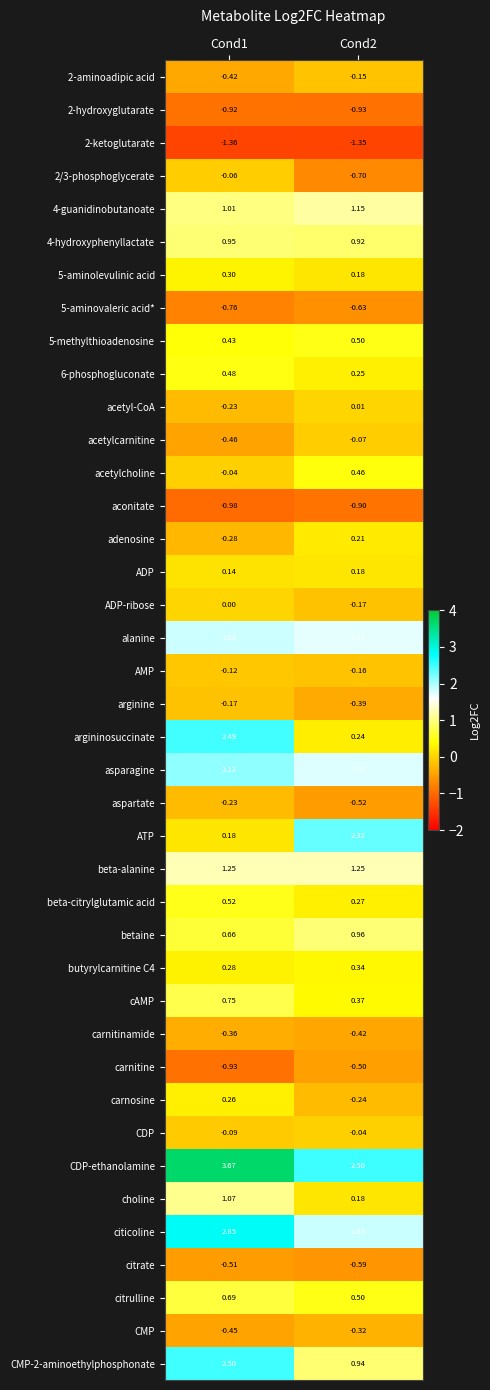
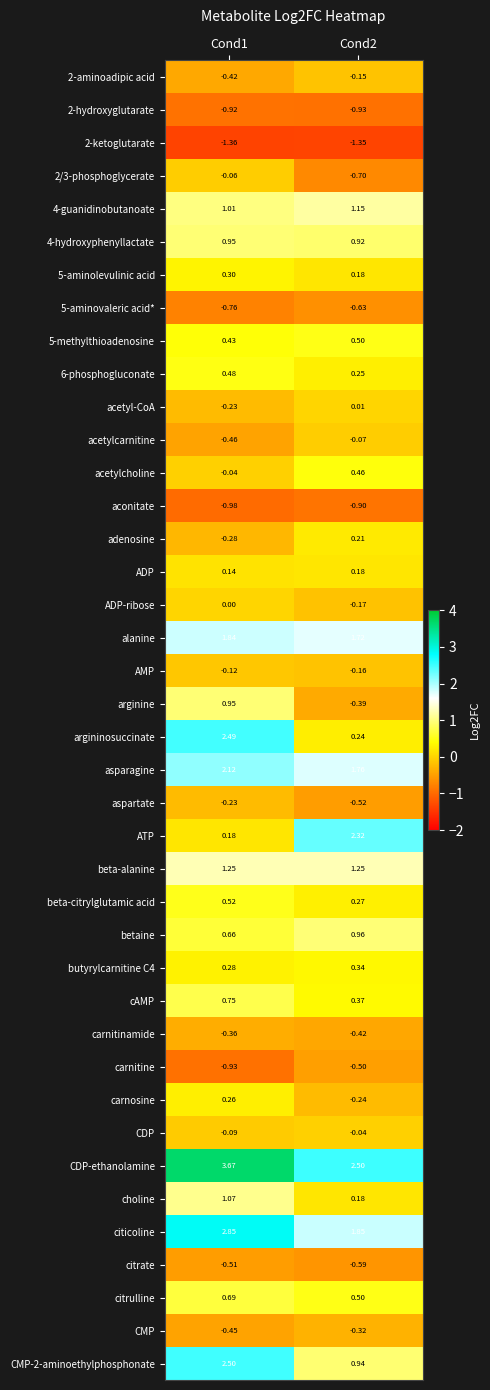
arginine, Cond1: -0.17 -> 0.95
